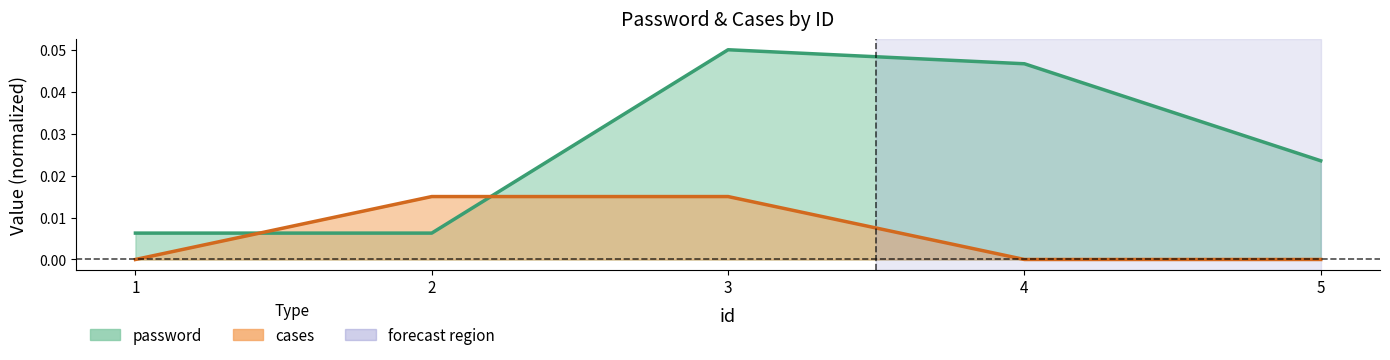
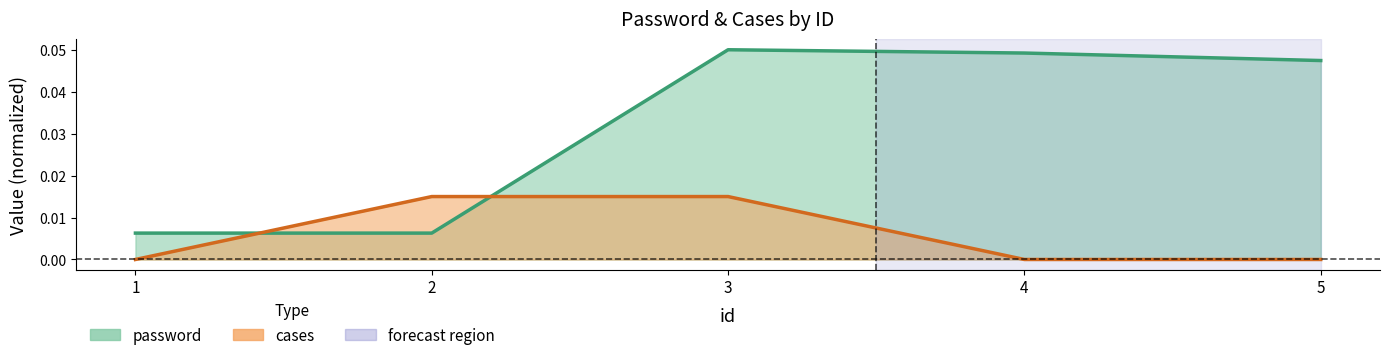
password, 4: 0.047 -> 0.049
password, 5: 0.024 -> 0.047
